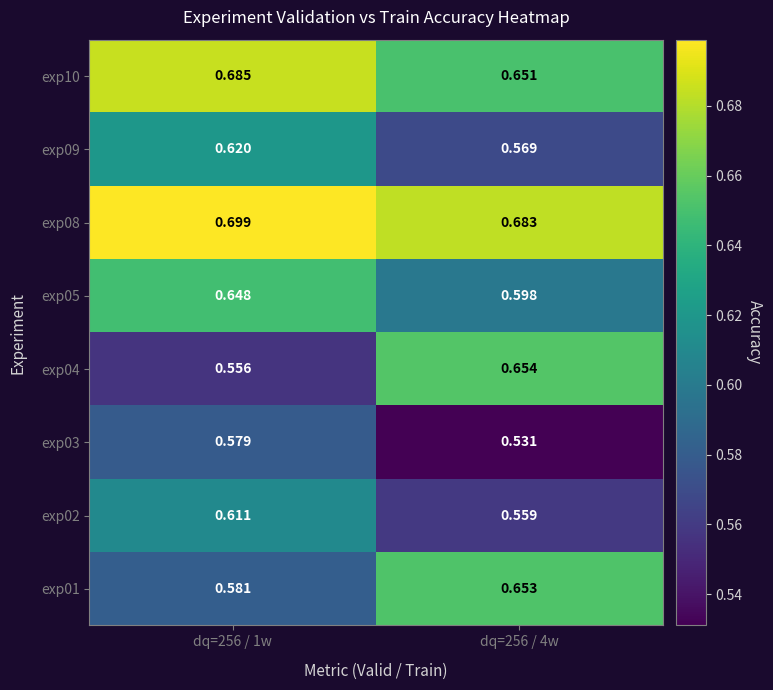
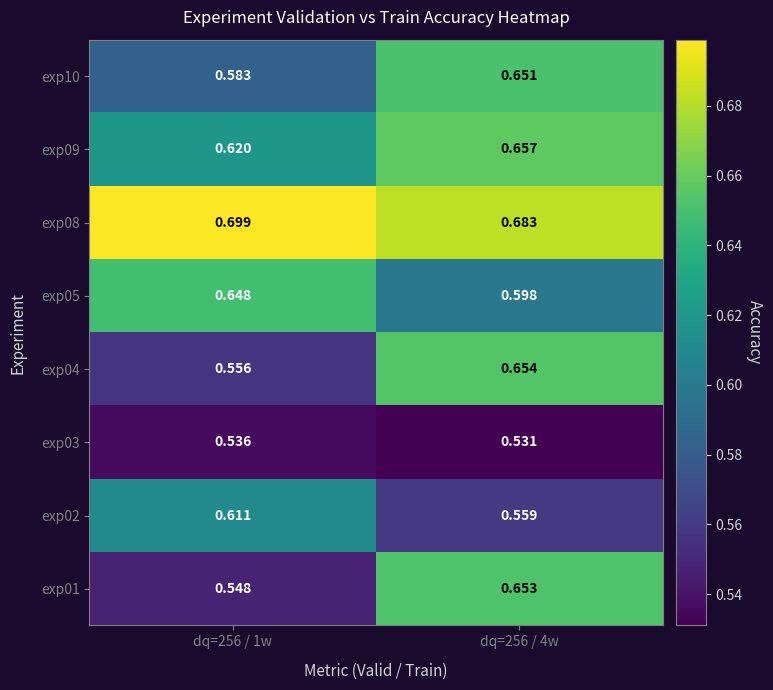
exp10, dq=256 / 1w: 0.685 -> 0.583
exp09, dq=256 / 4w: 0.569 -> 0.657
exp03, dq=256 / 1w: 0.579 -> 0.536
exp01, dq=256 / 1w: 0.581 -> 0.548
